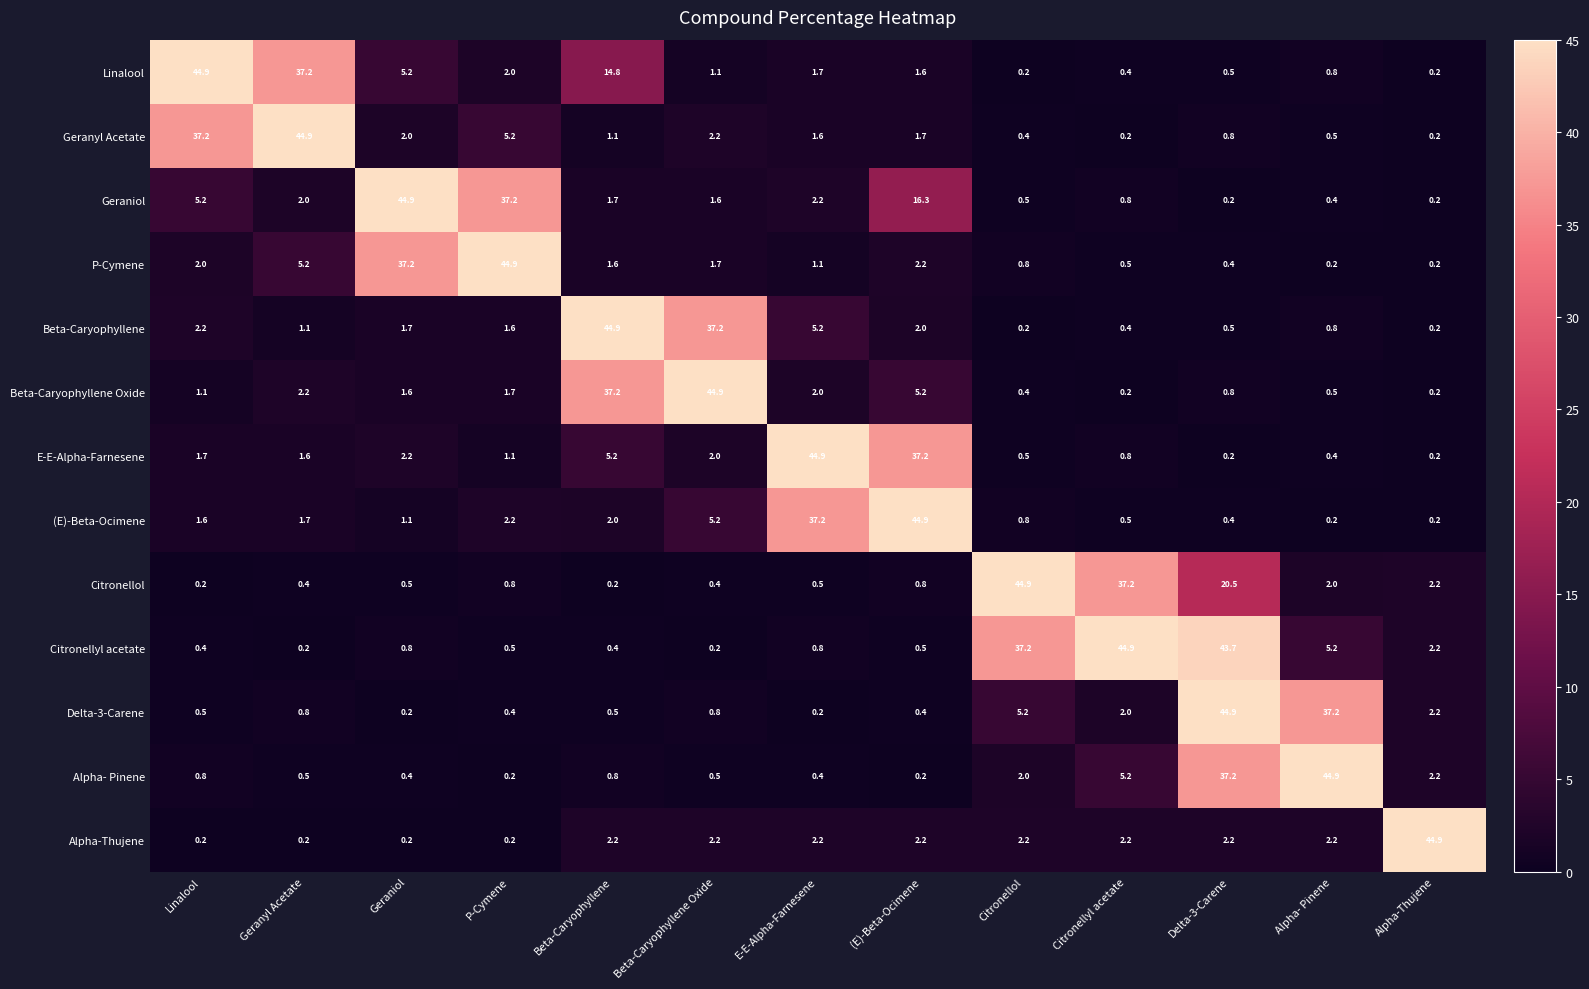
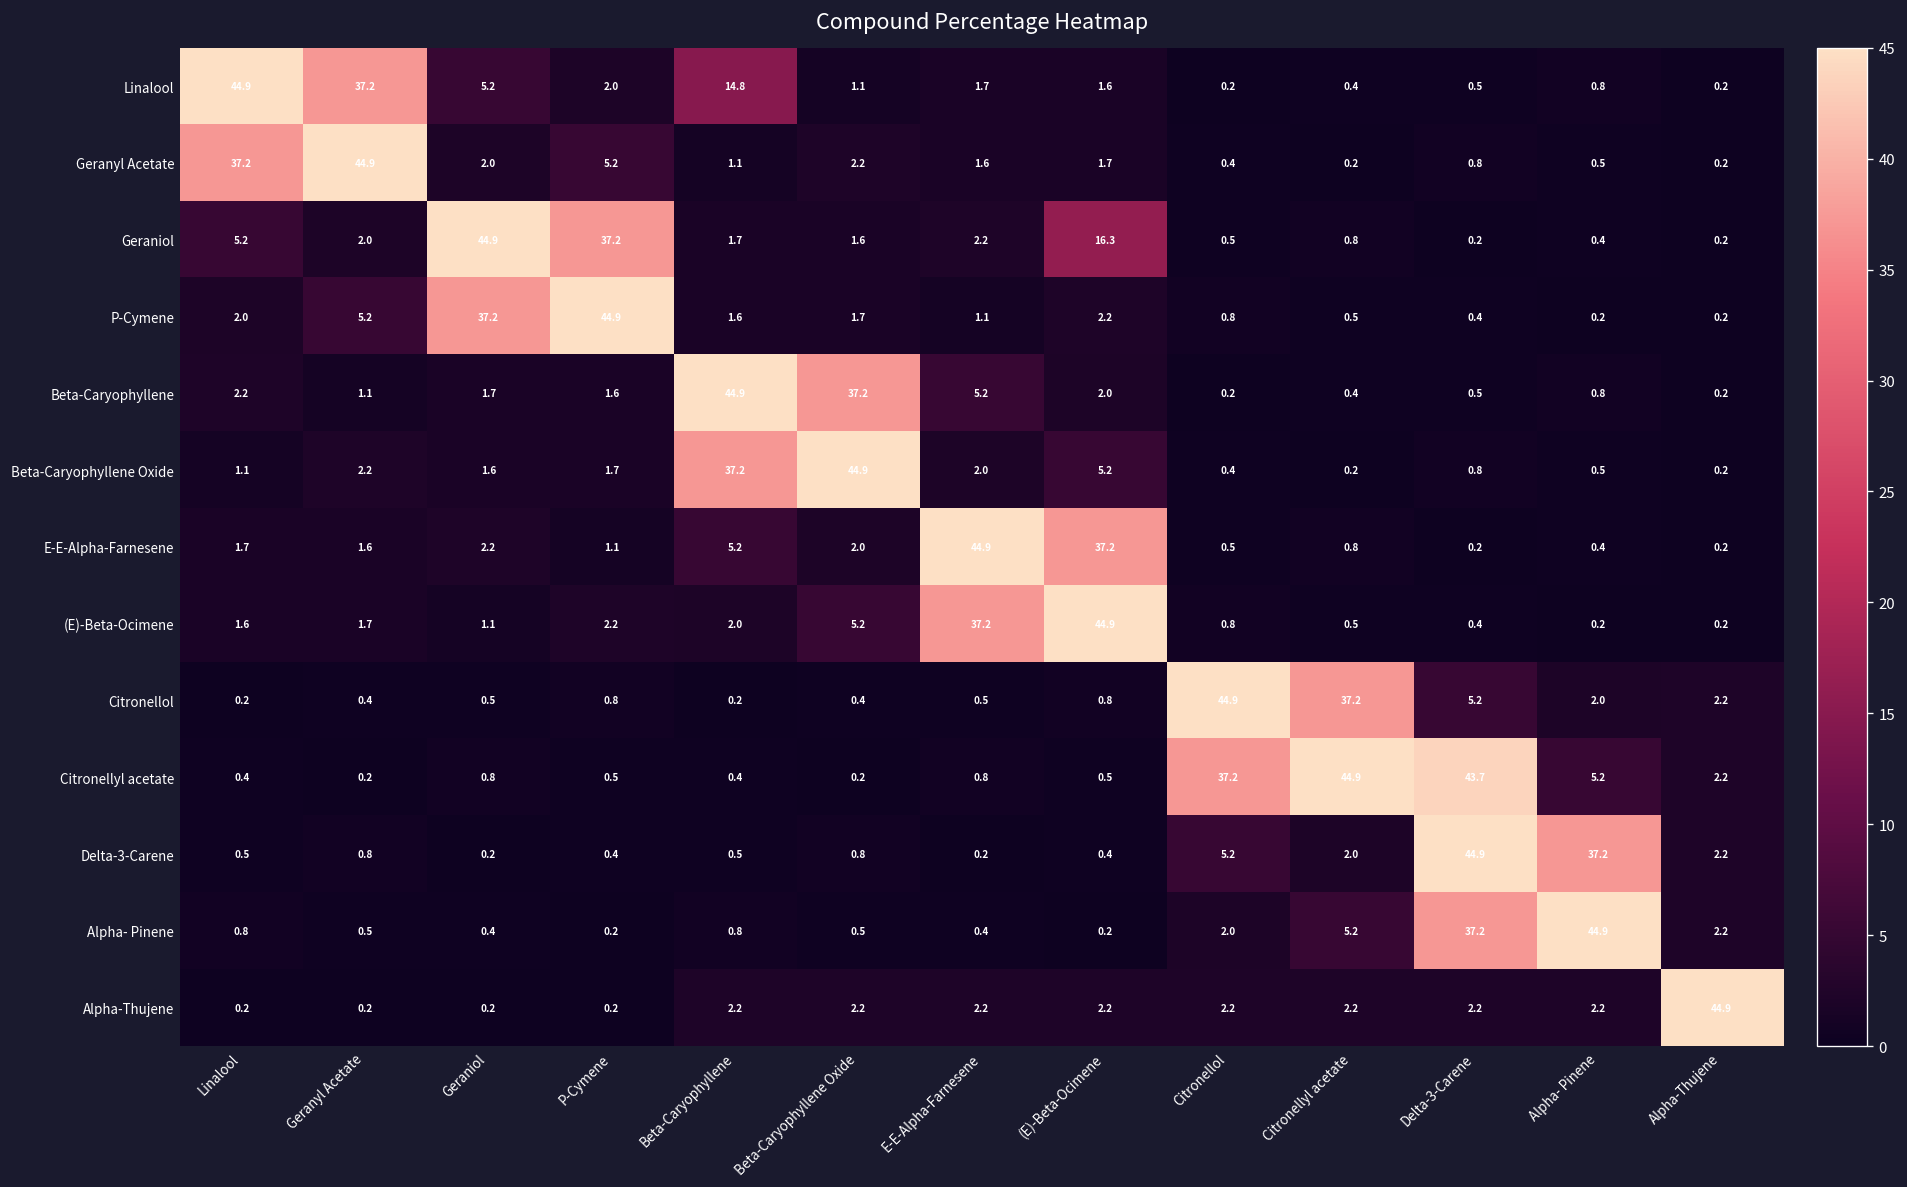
Citronellol, Delta-3-Carene: 20.5 -> 5.2
